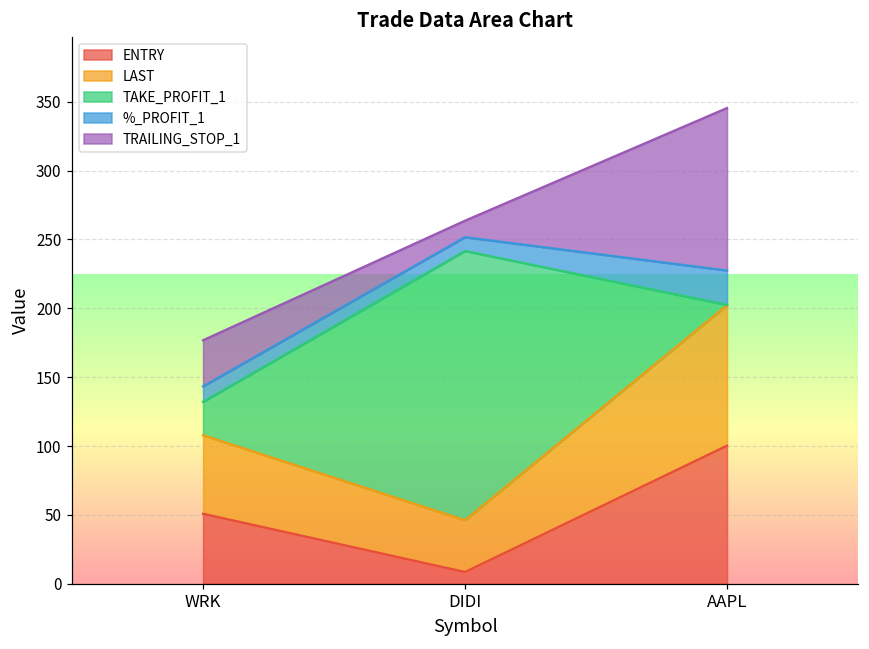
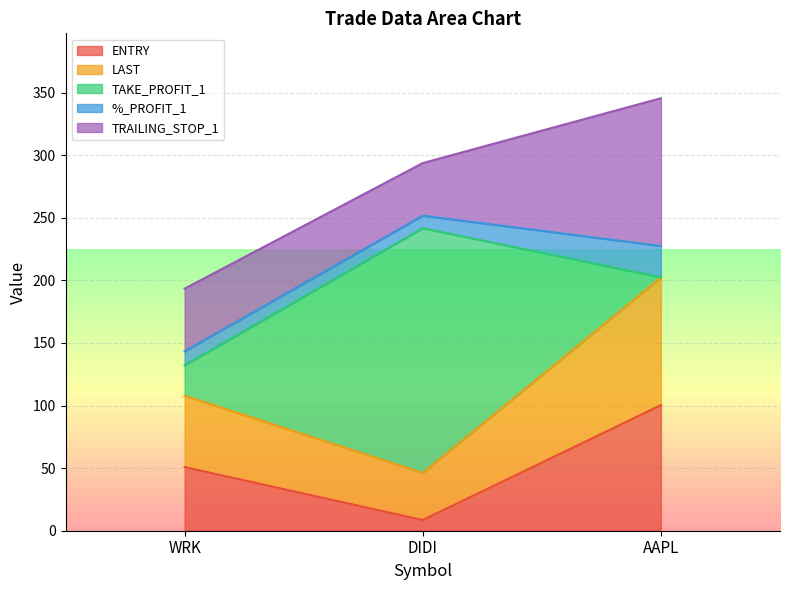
TRAILING_STOP_1, WRK: 34 -> 50
TRAILING_STOP_1, DIDI: 12 -> 42
